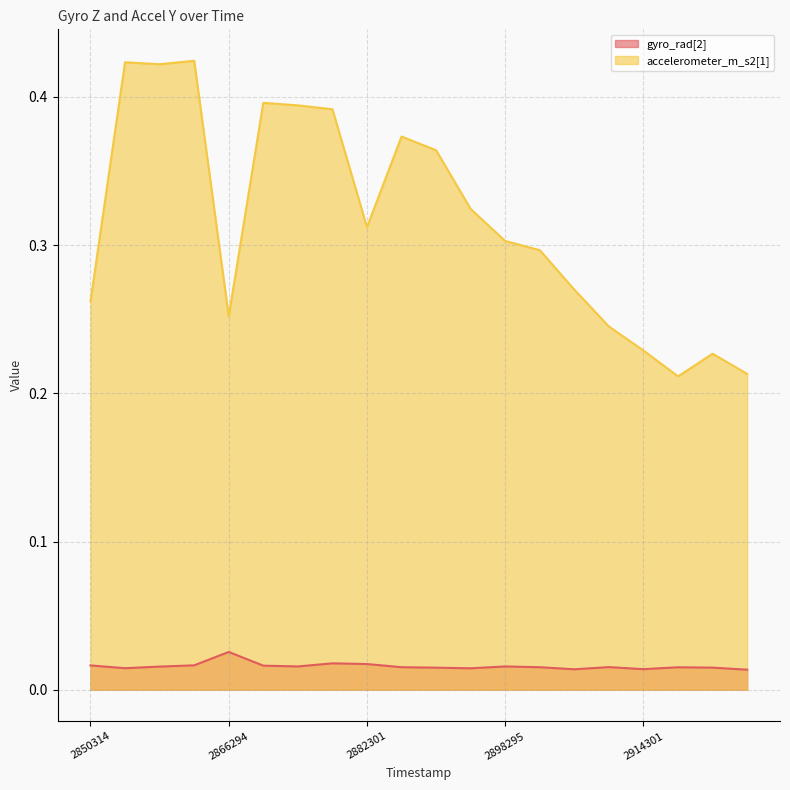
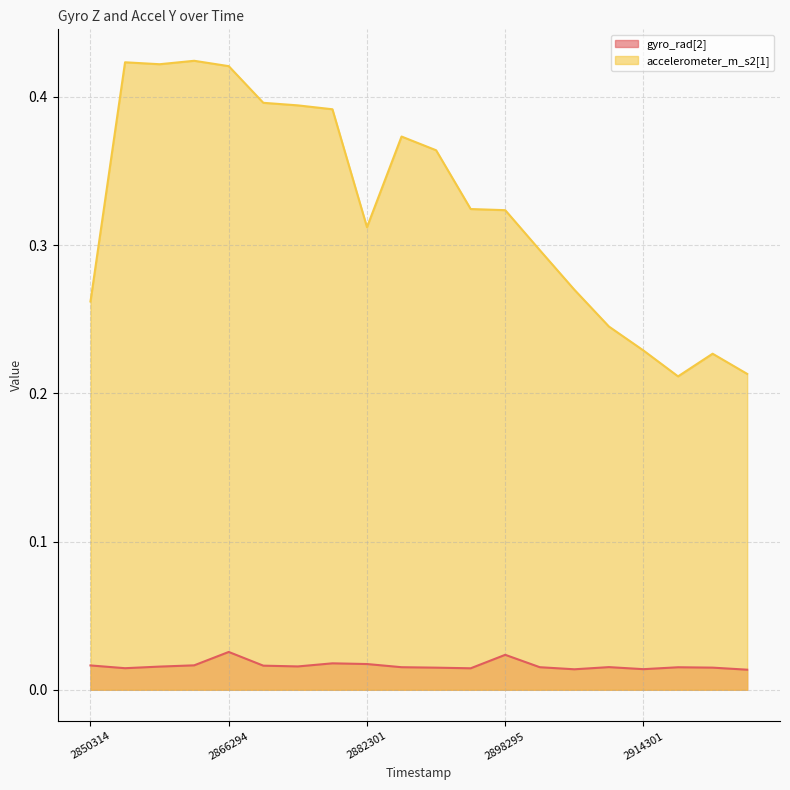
accelerometer_m_s2[1], 2866294: 0.252 -> 0.421
gyro_rad[2], 2898295: 0.016 -> 0.024
accelerometer_m_s2[1], 2898295: 0.303 -> 0.324
